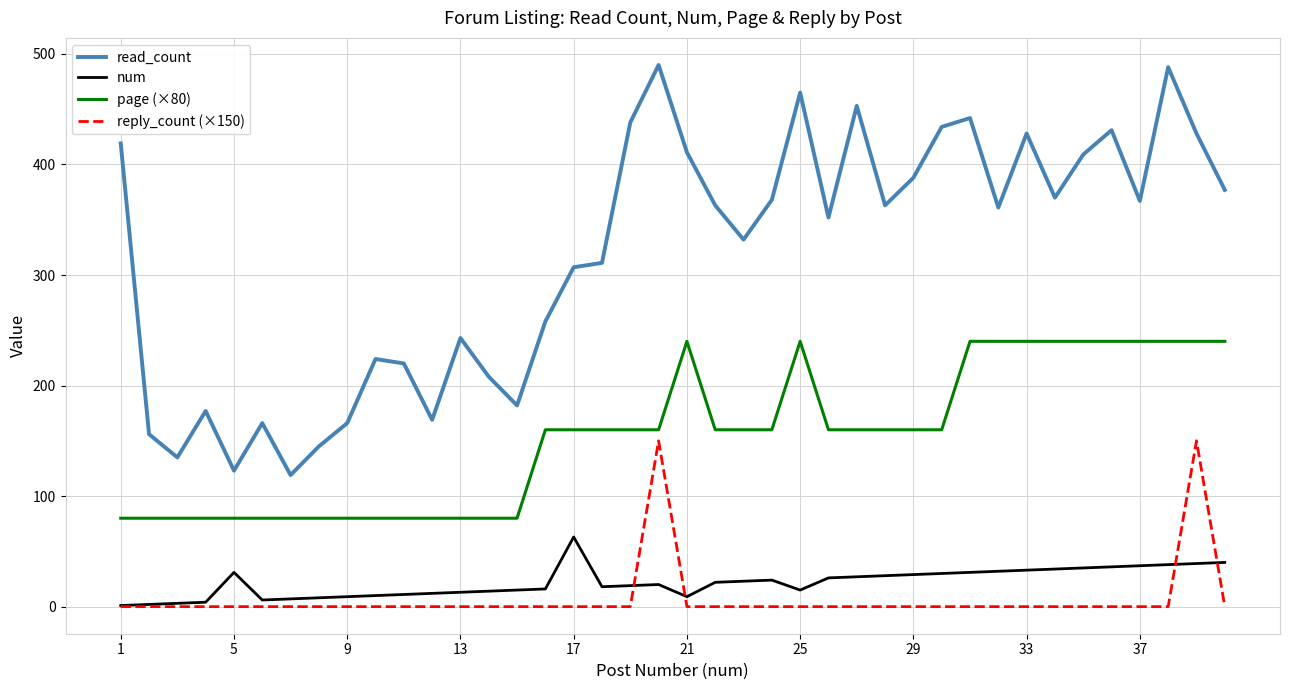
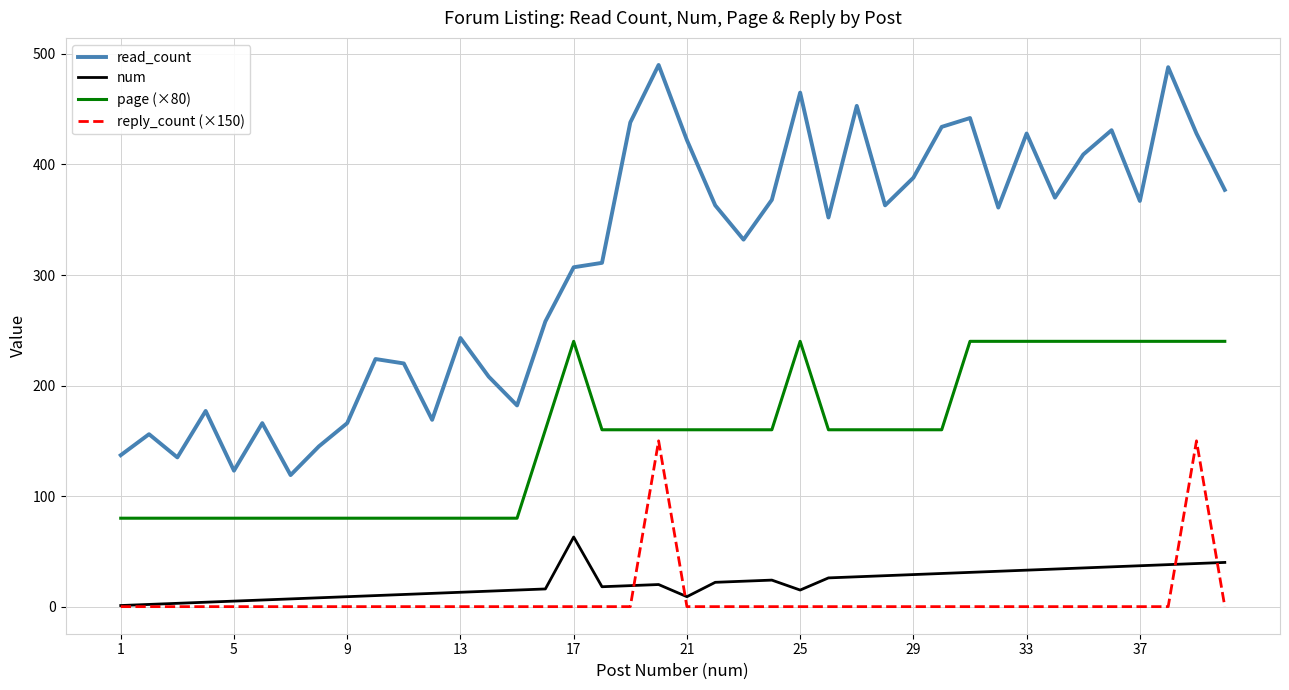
read_count, 1: 419 -> 137
num, 5: 31 -> 5
page (×80), 17: 160 -> 240
read_count, 21: 411 -> 422
page (×80), 21: 240 -> 160
